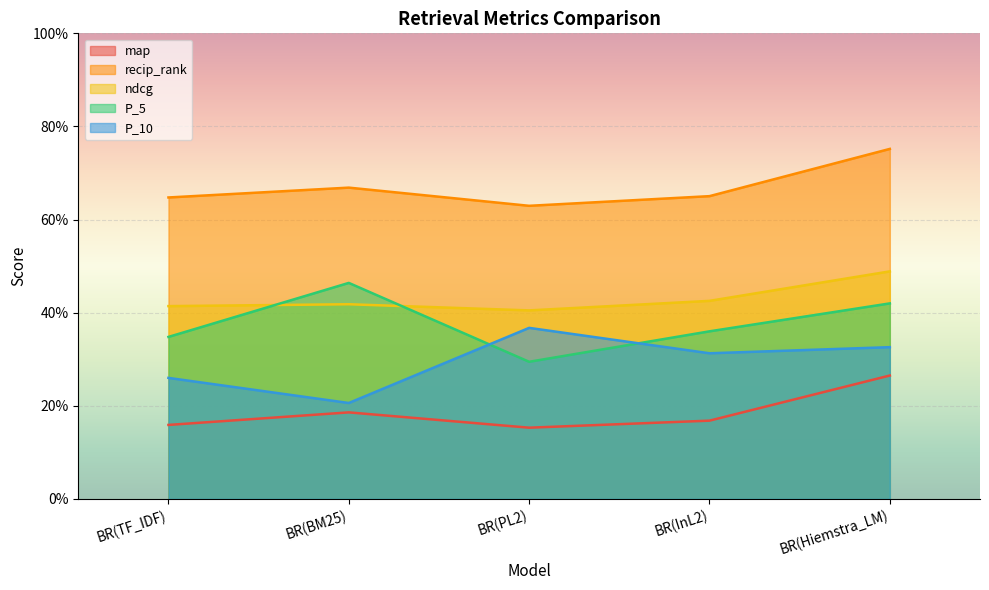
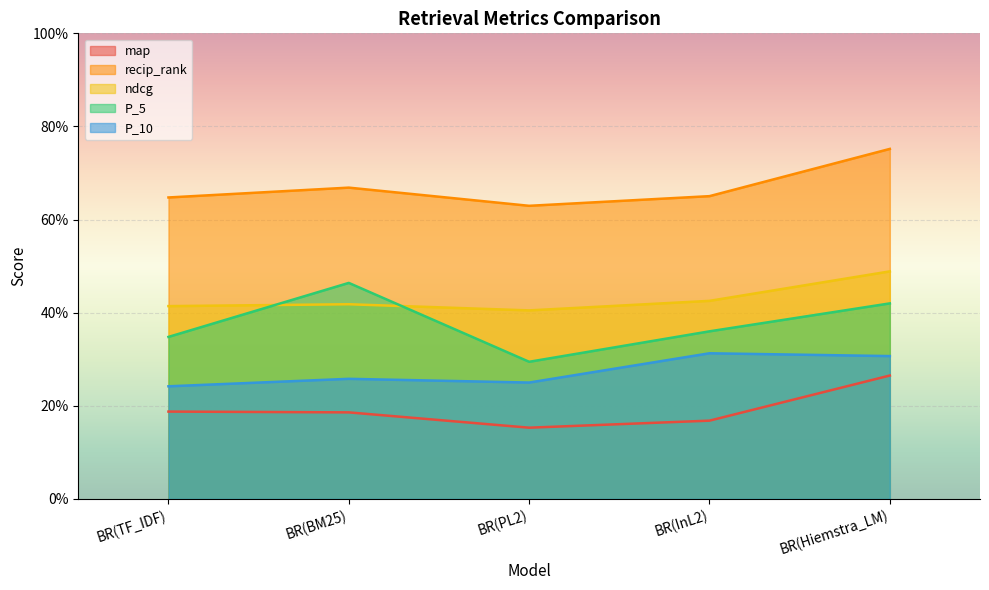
map, BR(TF_IDF): 16% -> 19%
P_10, BR(TF_IDF): 26% -> 24%
P_10, BR(BM25): 21% -> 26%
P_10, BR(PL2): 37% -> 25%
P_10, BR(Hiemstra_LM): 33% -> 31%
